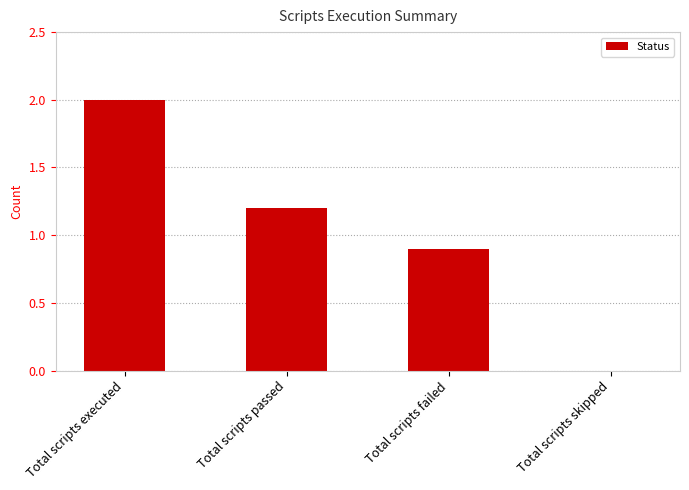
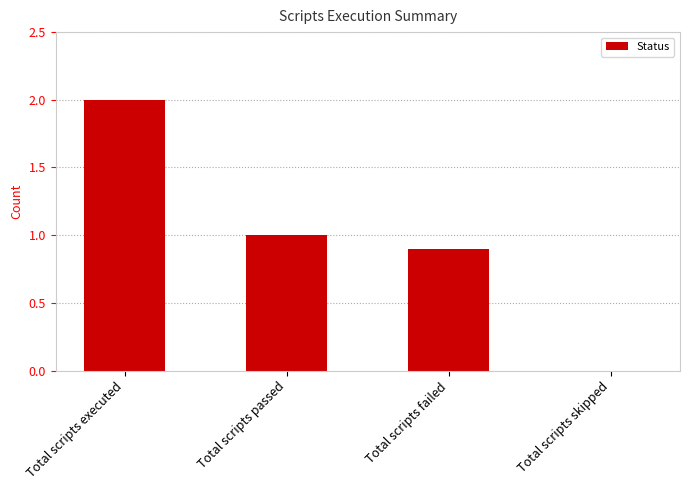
Total scripts passed: 1.2 -> 1.0
